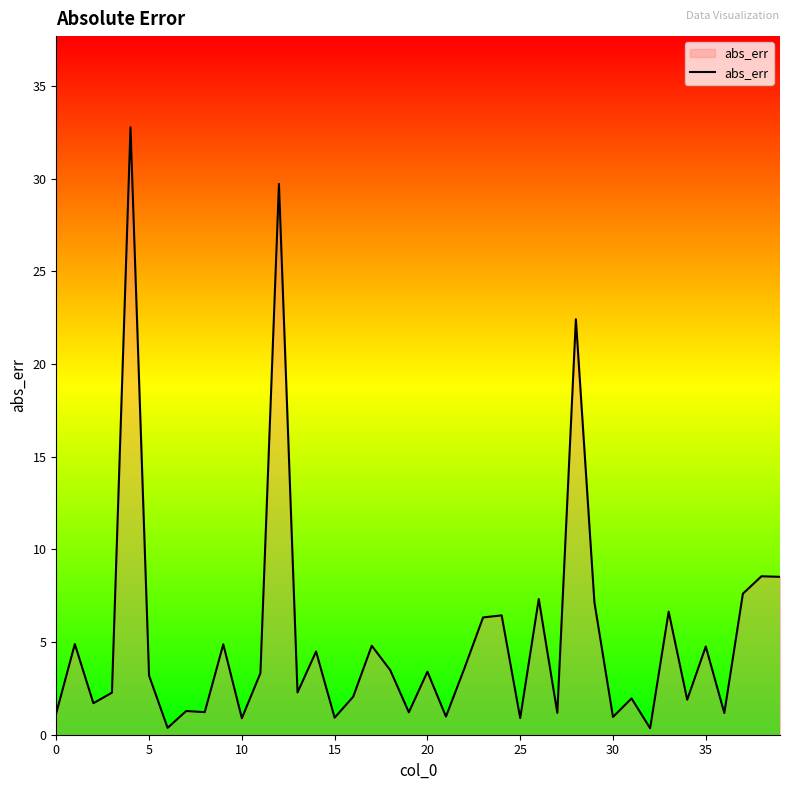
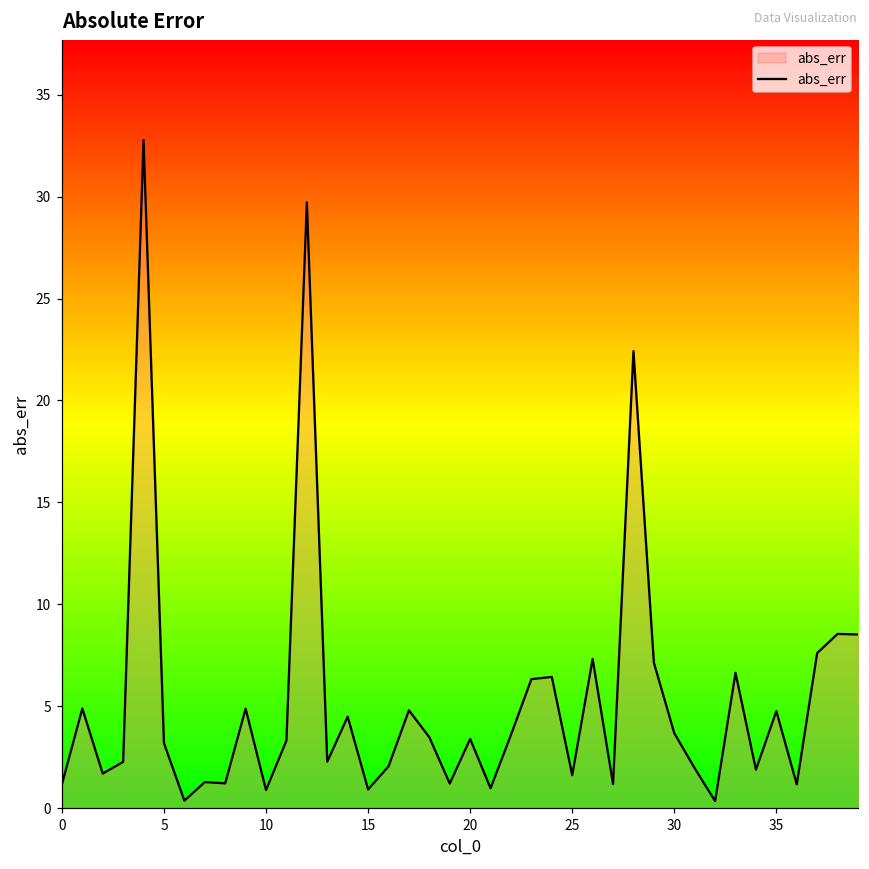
25: 0.9 -> 1.6
30: 1.0 -> 3.7
